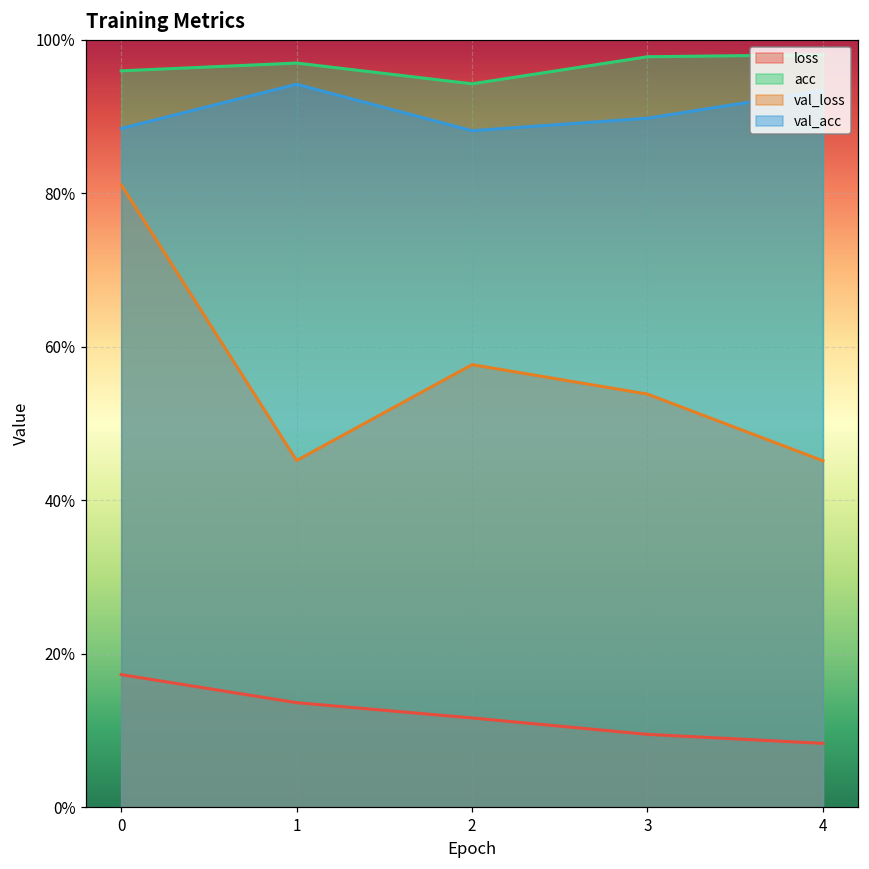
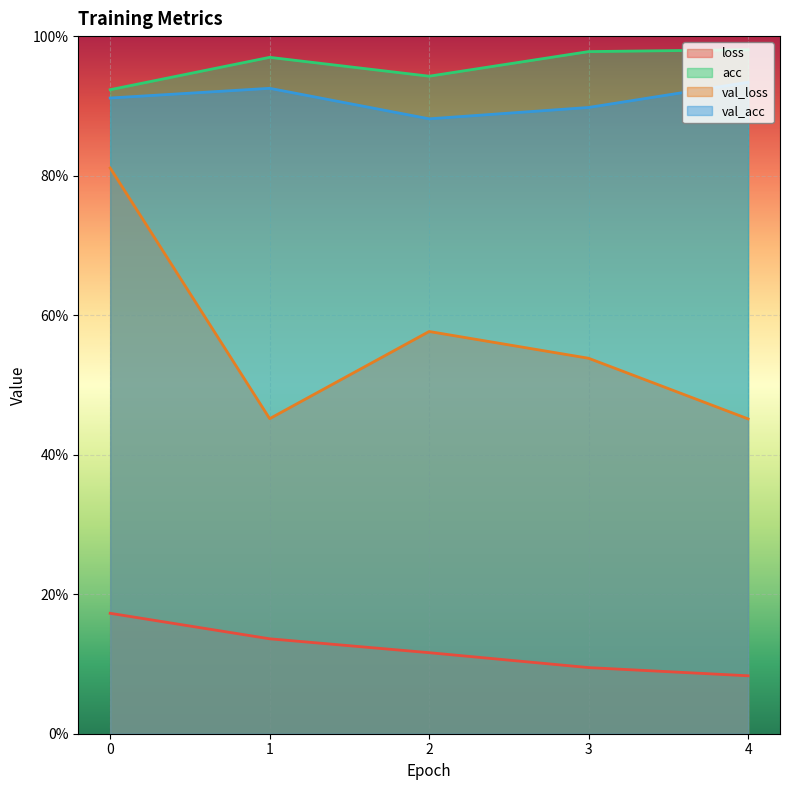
acc, 0: 96% -> 92%
val_acc, 0: 88% -> 91%
val_acc, 1: 94% -> 93%
